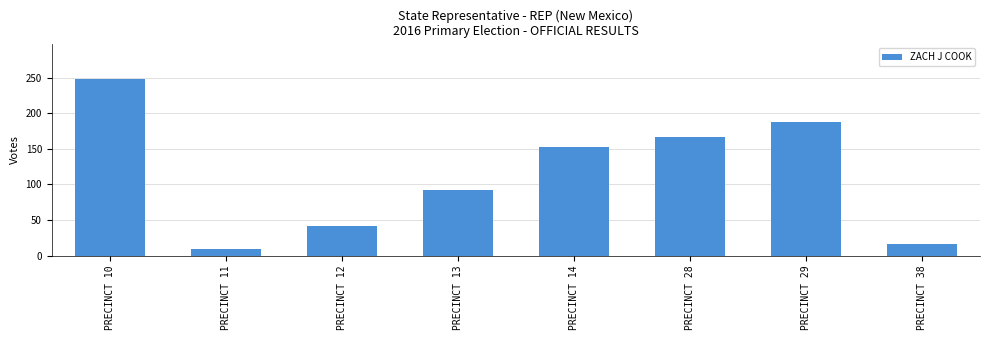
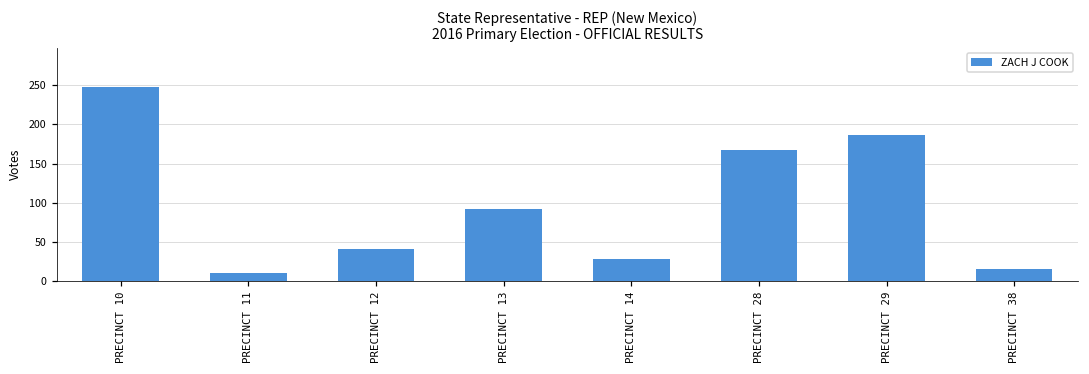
PRECINCT 14: 150 -> 30
